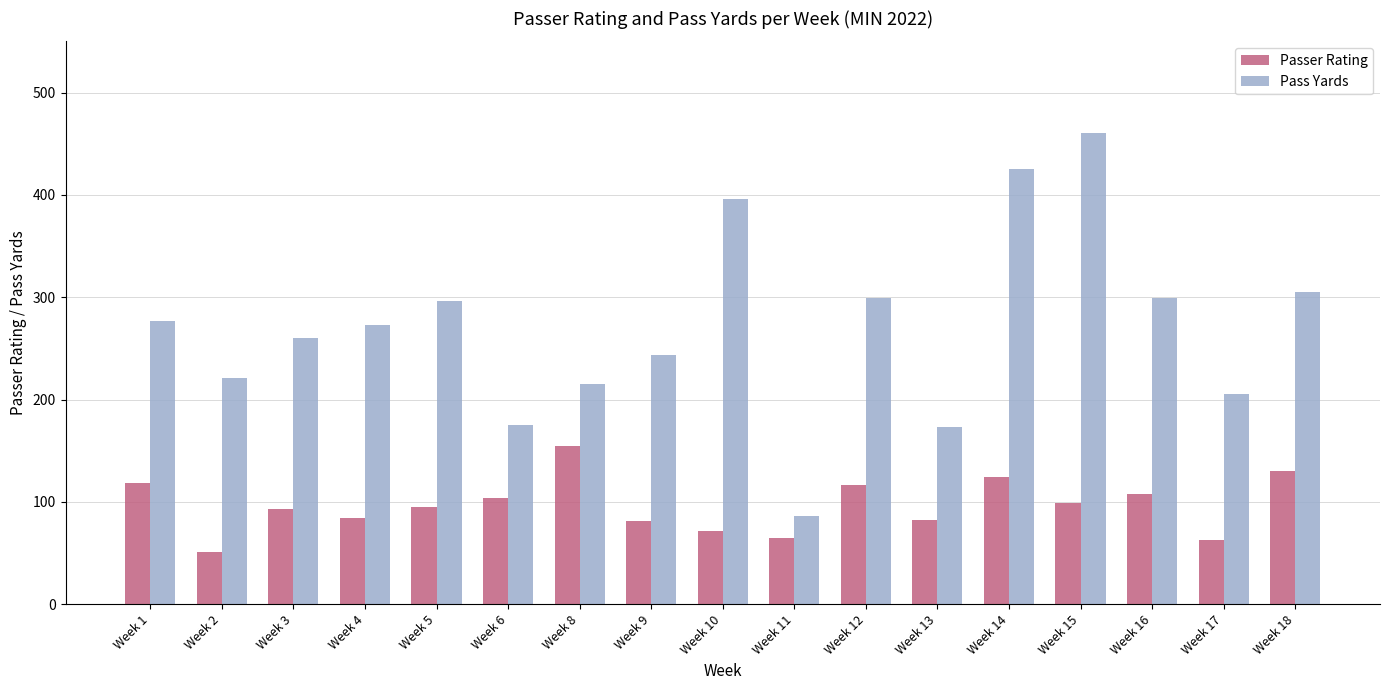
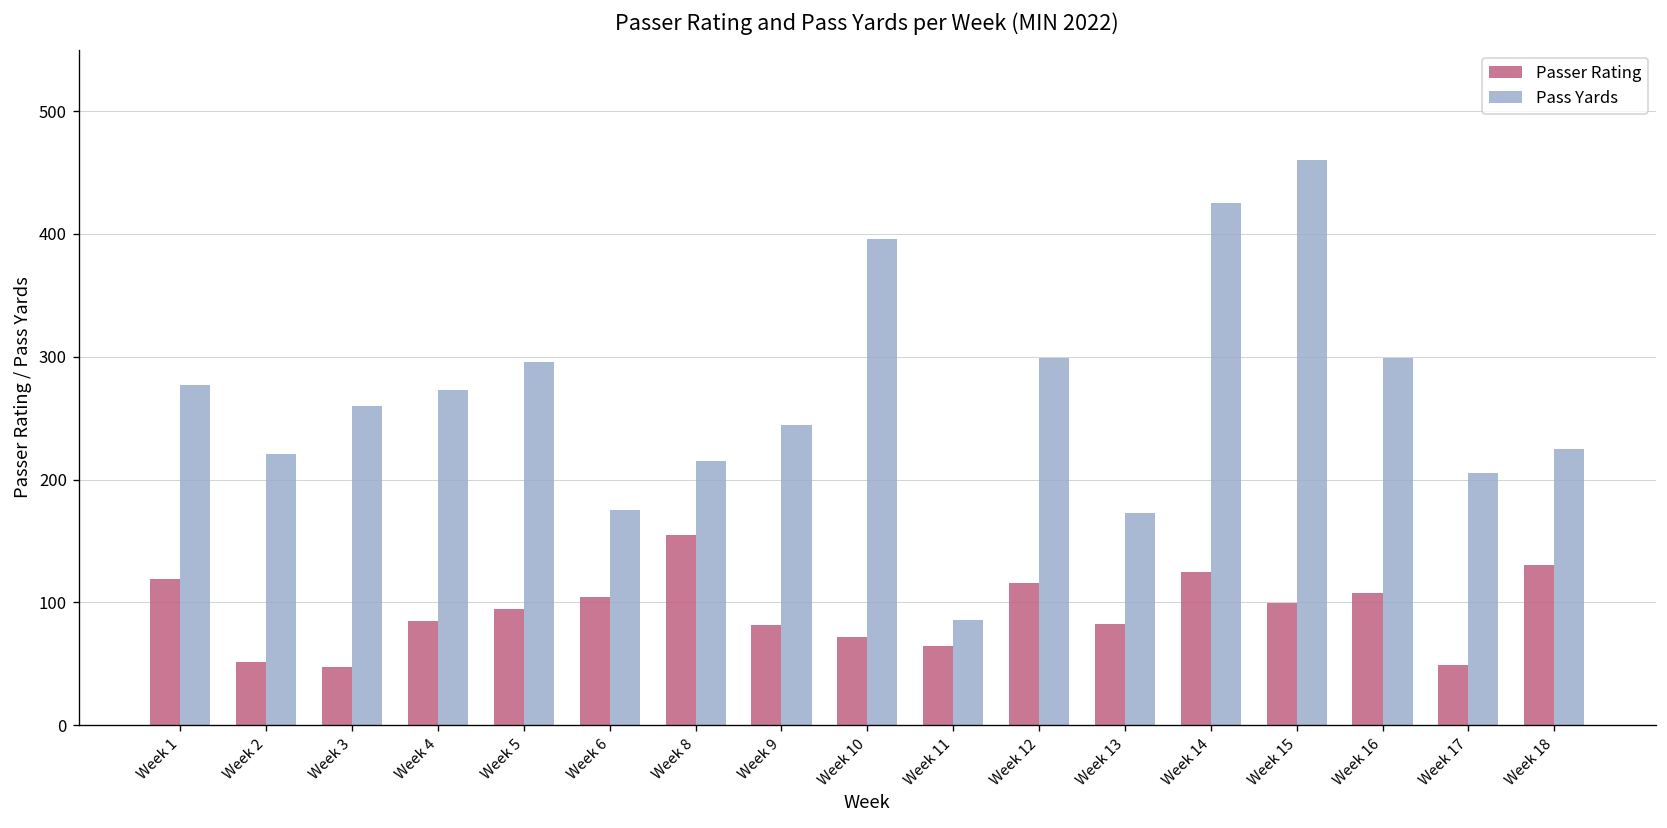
Passer Rating, Week 3: 94 -> 47
Passer Rating, Week 17: 63 -> 49
Pass Yards, Week 18: 305 -> 225
